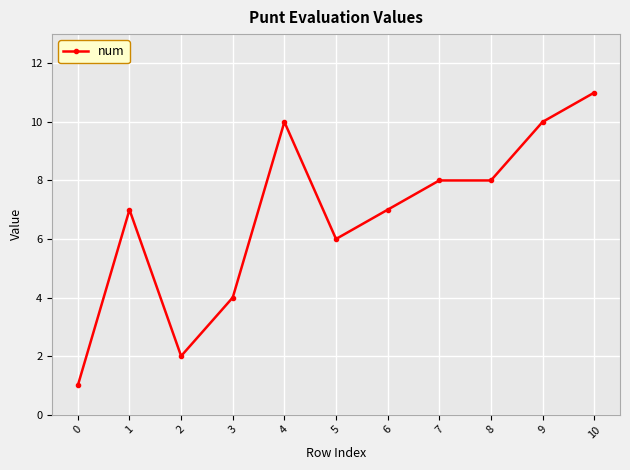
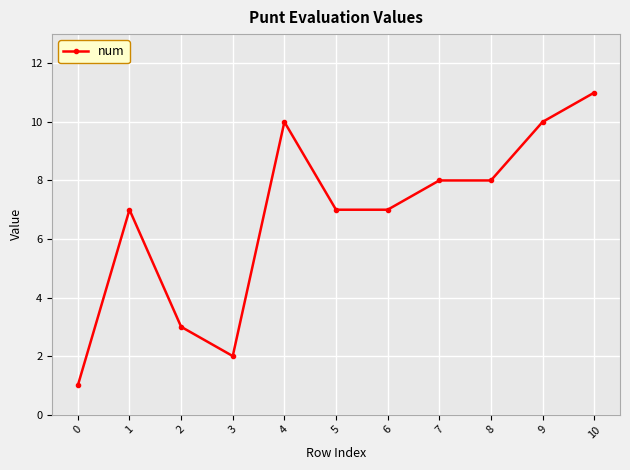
2: 2 -> 3
3: 4 -> 2
5: 6 -> 7
